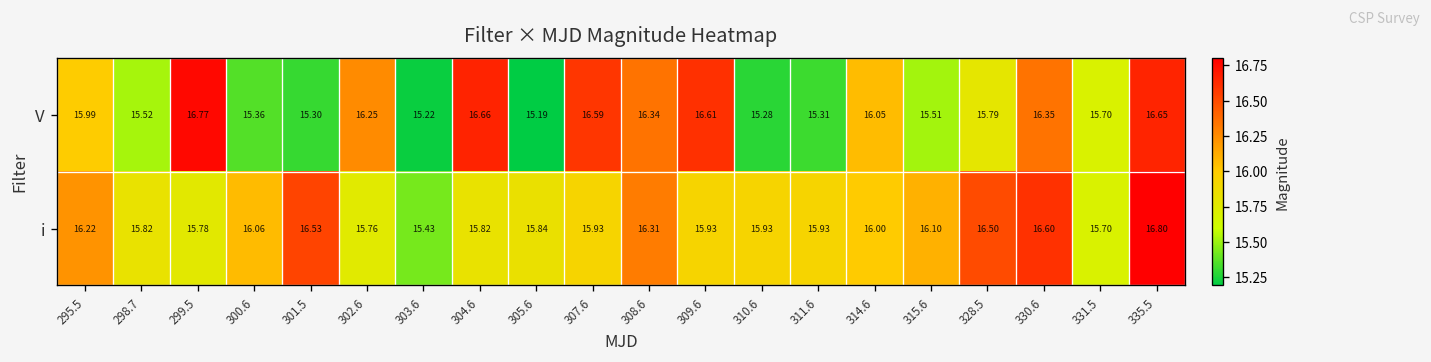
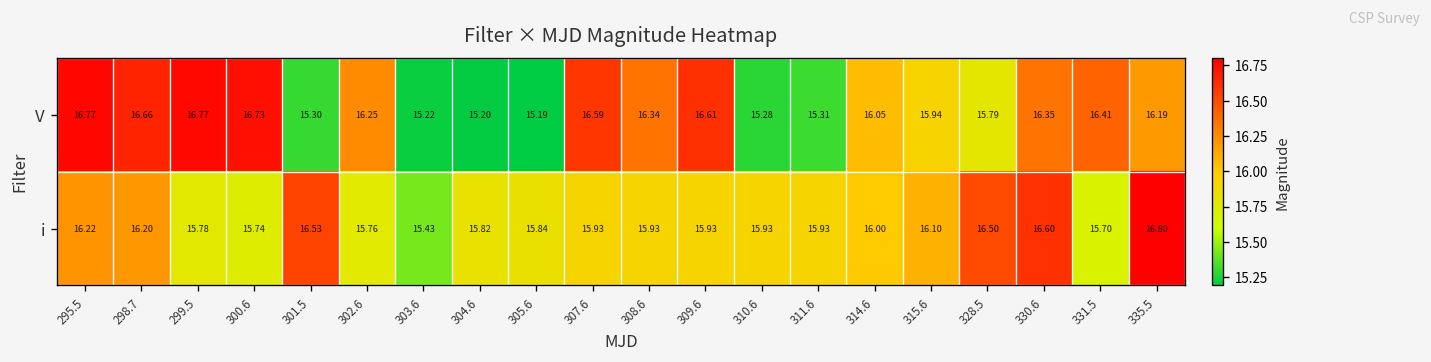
V, 295.5: 15.99 -> 16.77
V, 298.7: 15.52 -> 16.66
V, 300.6: 15.36 -> 16.73
V, 304.6: 16.66 -> 15.20
V, 315.6: 15.51 -> 15.94
V, 331.5: 15.70 -> 16.41
V, 335.5: 16.65 -> 16.19
i, 298.7: 15.82 -> 16.20
i, 300.6: 16.06 -> 15.74
i, 308.6: 16.31 -> 15.93
